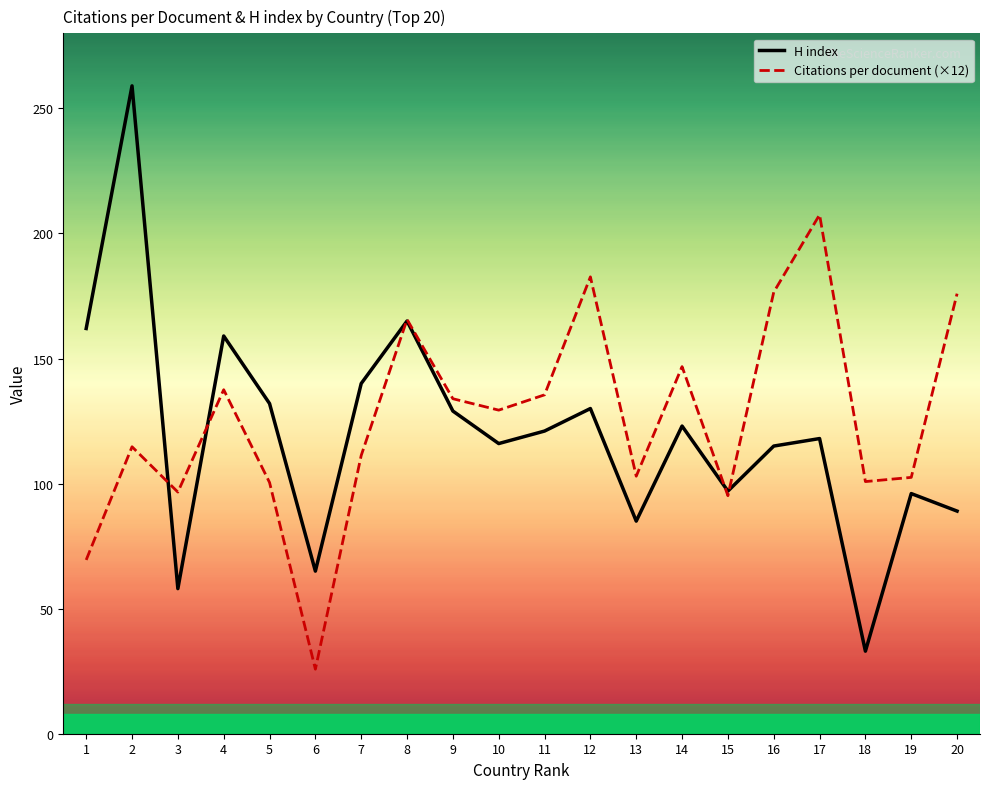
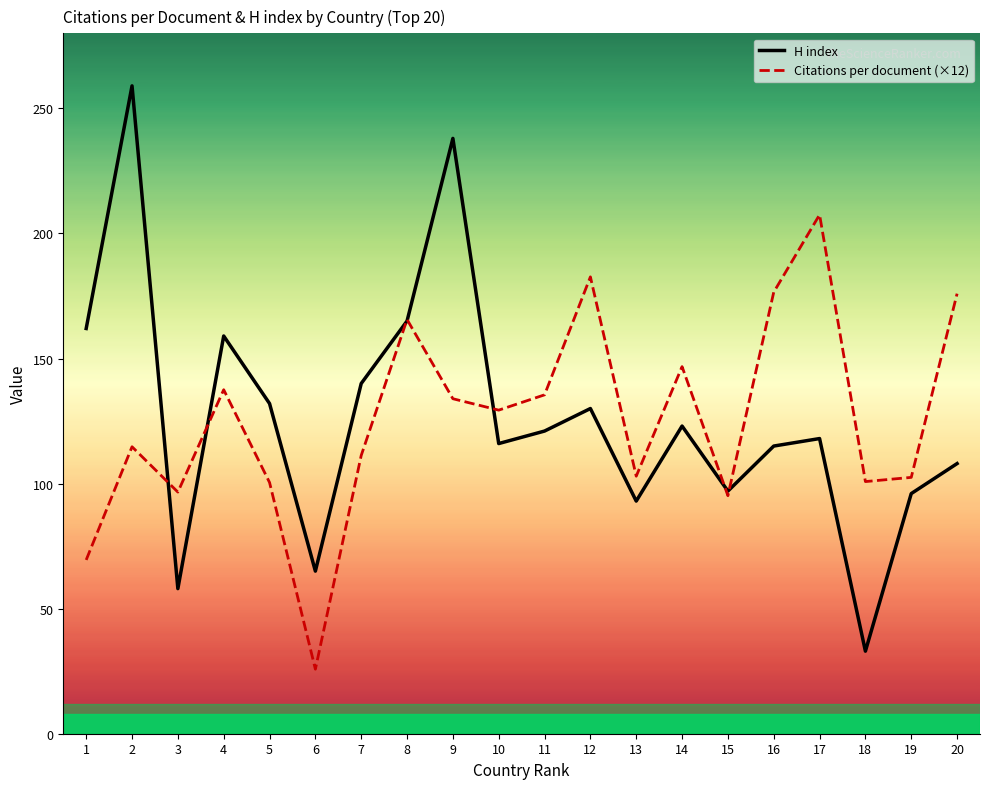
H index, 9: 129 -> 238
H index, 13: 85 -> 93
H index, 20: 89 -> 108
